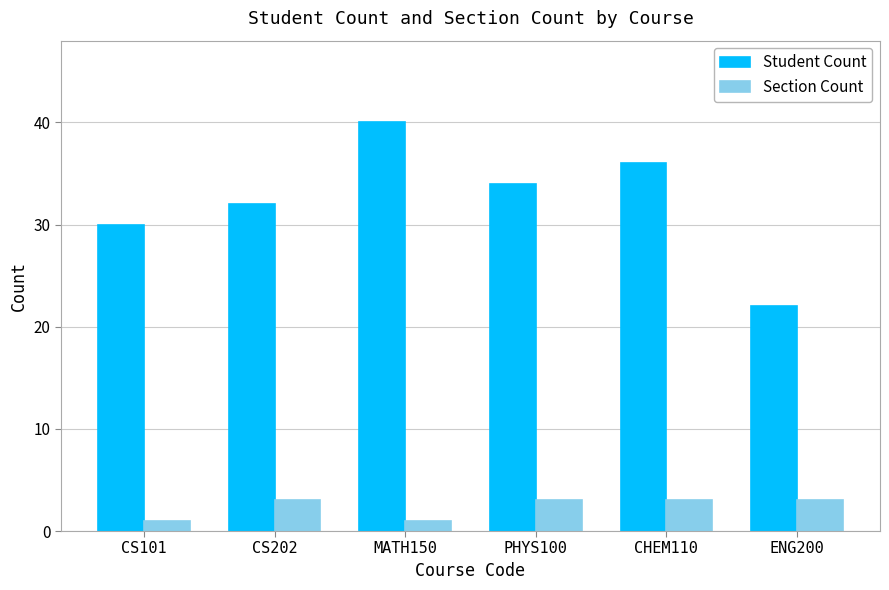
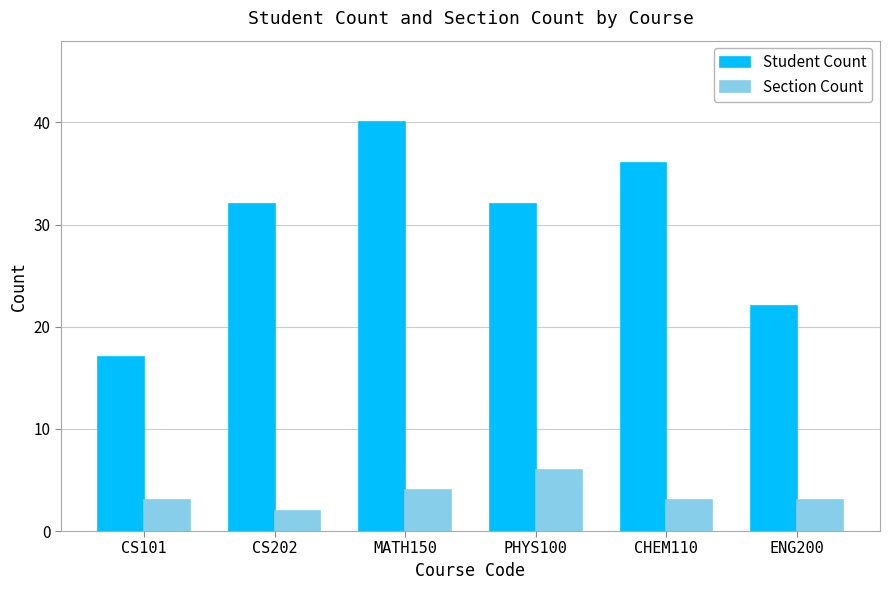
Student Count, CS101: 30 -> 17
Section Count, CS101: 1 -> 3
Section Count, CS202: 3 -> 2
Section Count, MATH150: 1 -> 4
Student Count, PHYS100: 34 -> 32
Section Count, PHYS100: 3 -> 6
